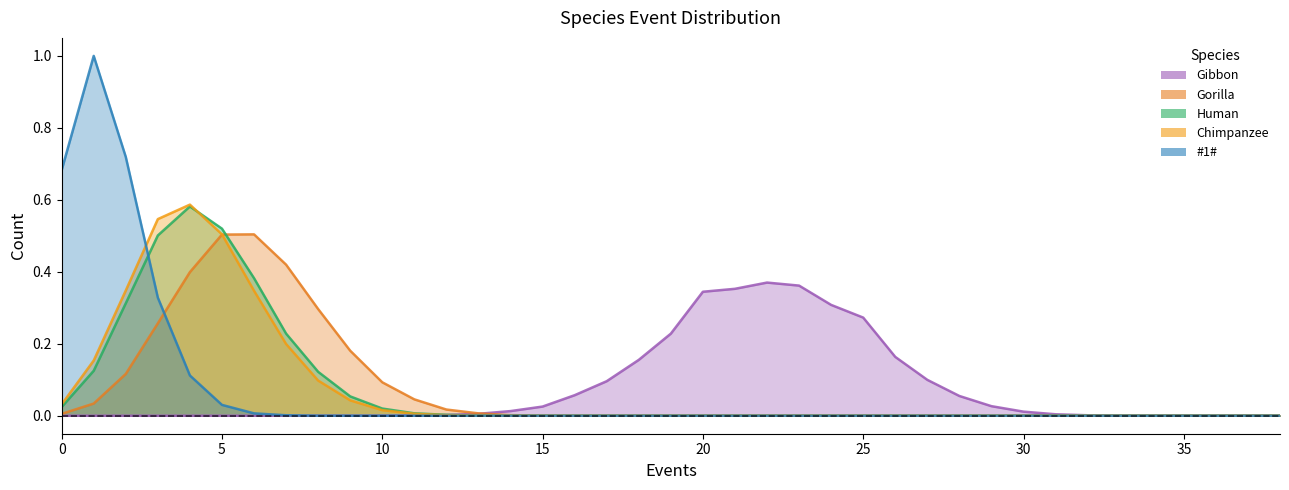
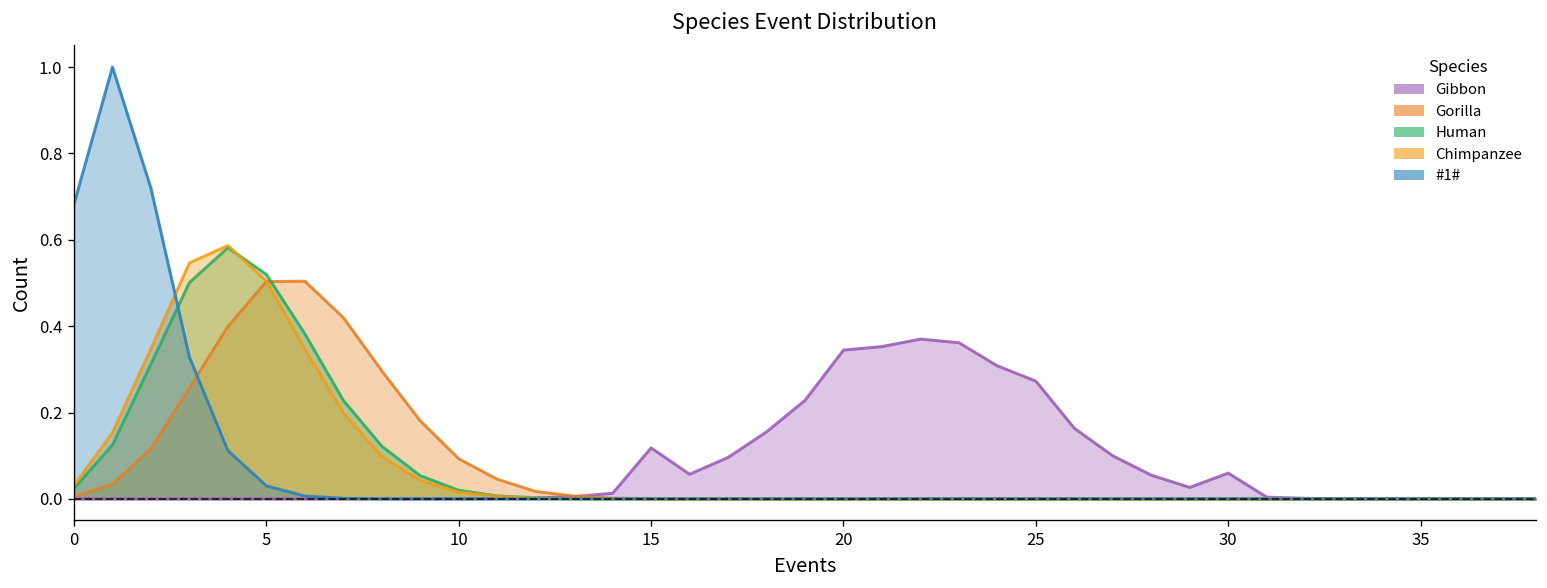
Gibbon, 15: 0.03 -> 0.12
Gibbon, 30: 0.01 -> 0.06
